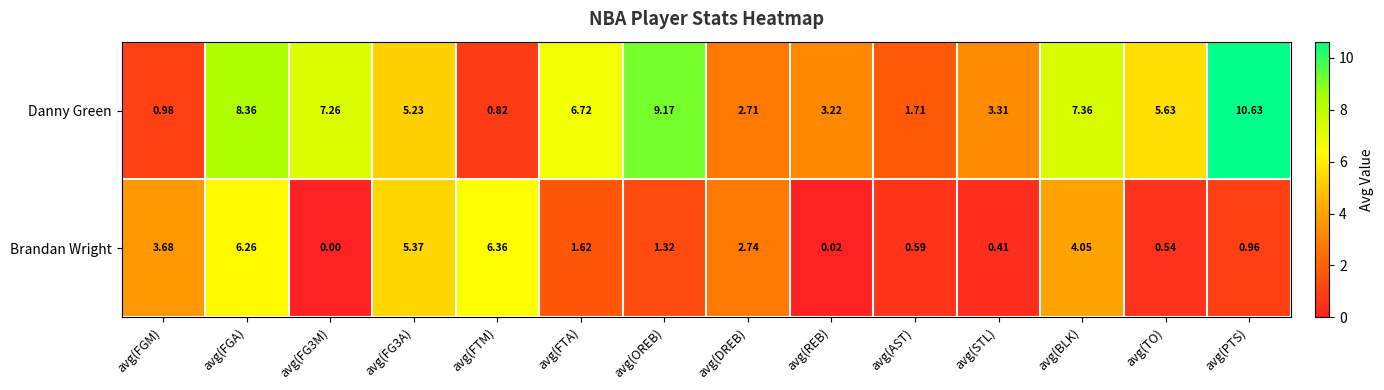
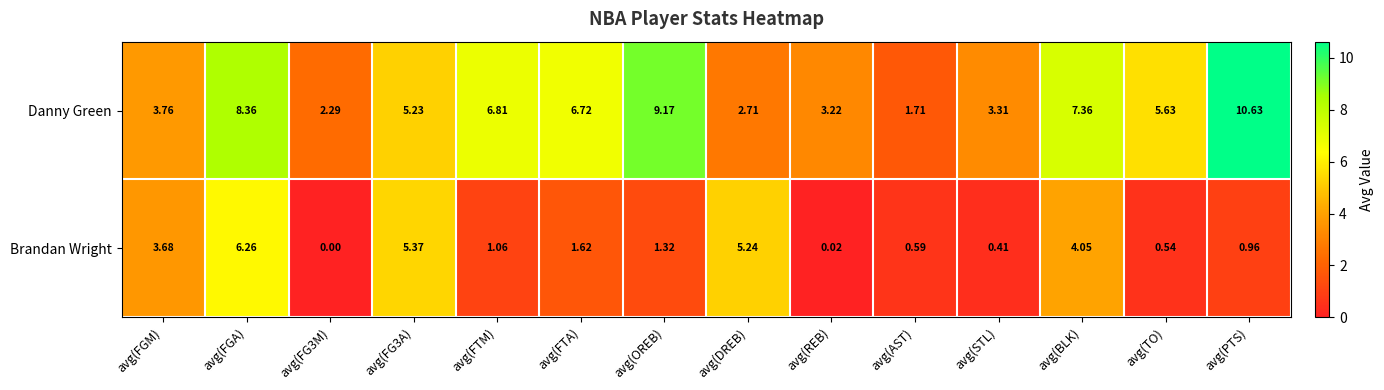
Danny Green, avg(FGM): 0.98 -> 3.76
Danny Green, avg(FG3M): 7.26 -> 2.29
Danny Green, avg(FTM): 0.82 -> 6.81
Brandan Wright, avg(FTM): 6.36 -> 1.06
Brandan Wright, avg(DREB): 2.74 -> 5.24
